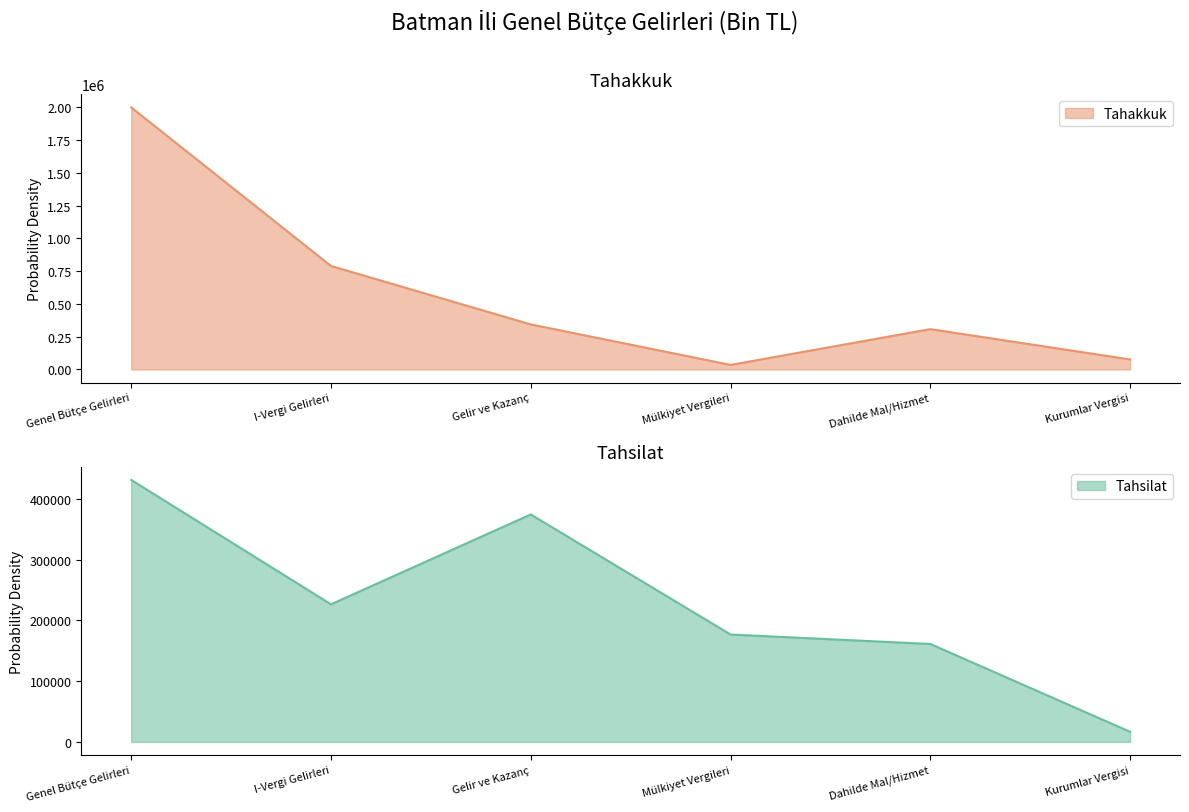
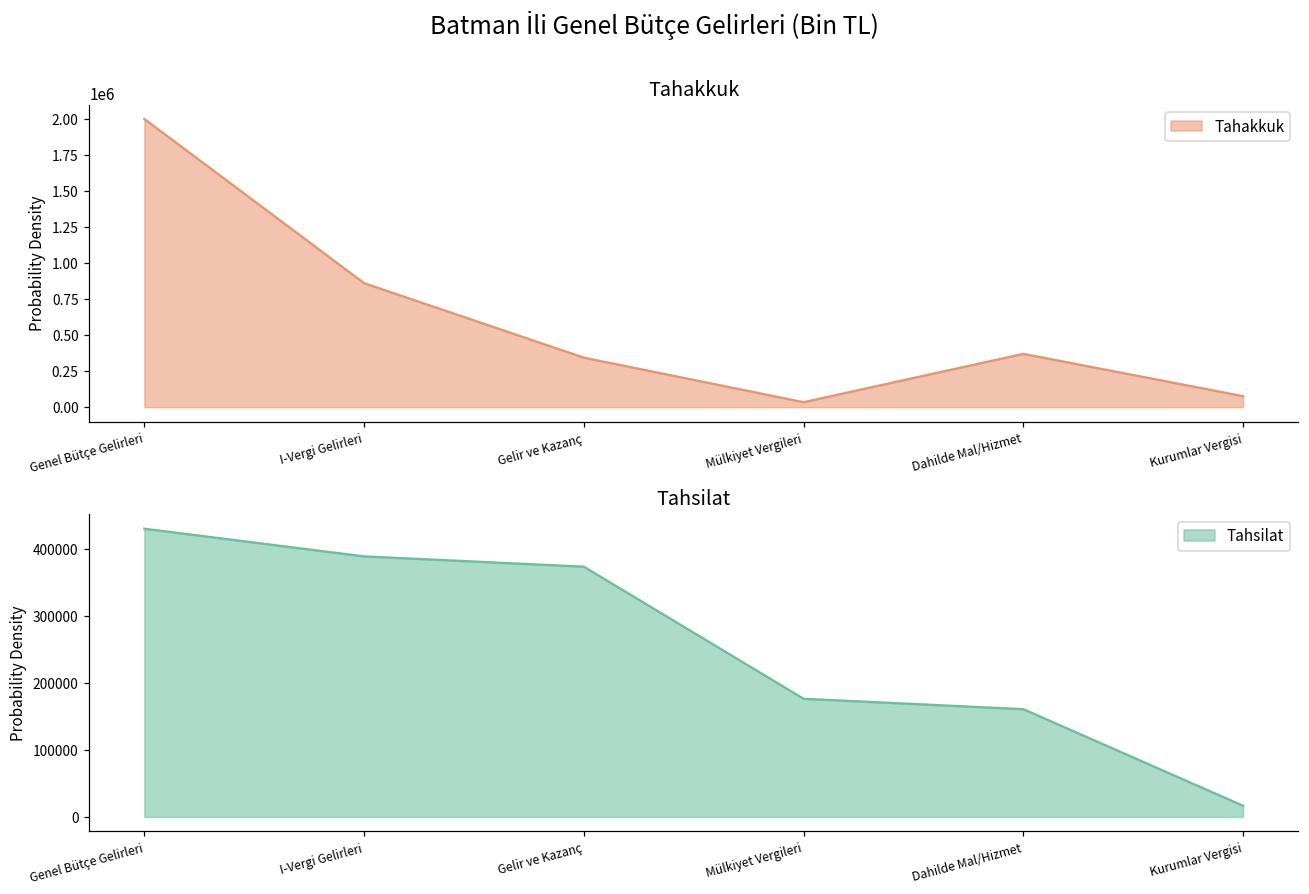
Tahakkuk, I-Vergi Gelirleri: 790000 -> 860000
Tahakkuk, Dahilde Mal/Hizmet: 310000 -> 370000
Tahsilat, I-Vergi Gelirleri: 230000 -> 390000
